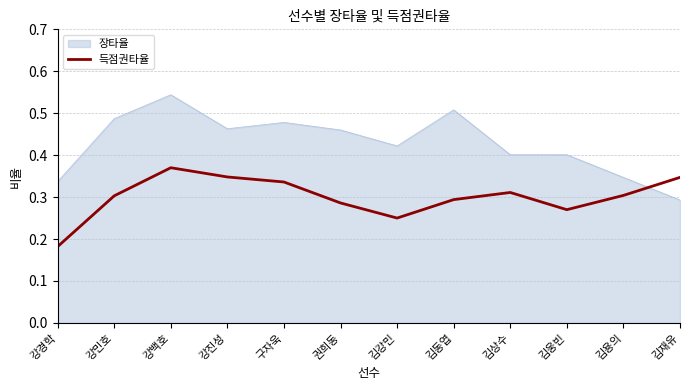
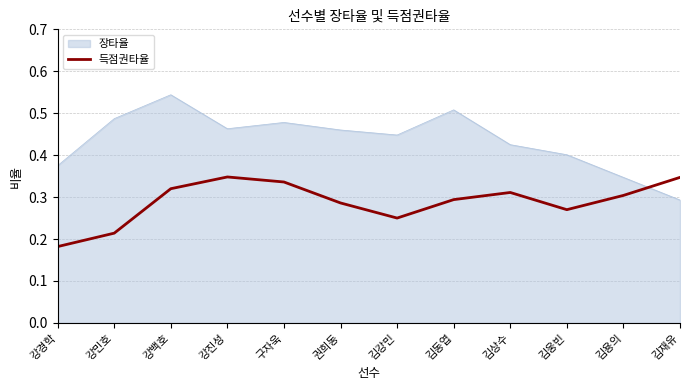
장타율, 강경학: 0.34 -> 0.38
득점권타율, 강민호: 0.30 -> 0.21
득점권타율, 강백호: 0.37 -> 0.32
장타율, 김강민: 0.42 -> 0.45
장타율, 김상수: 0.40 -> 0.43
